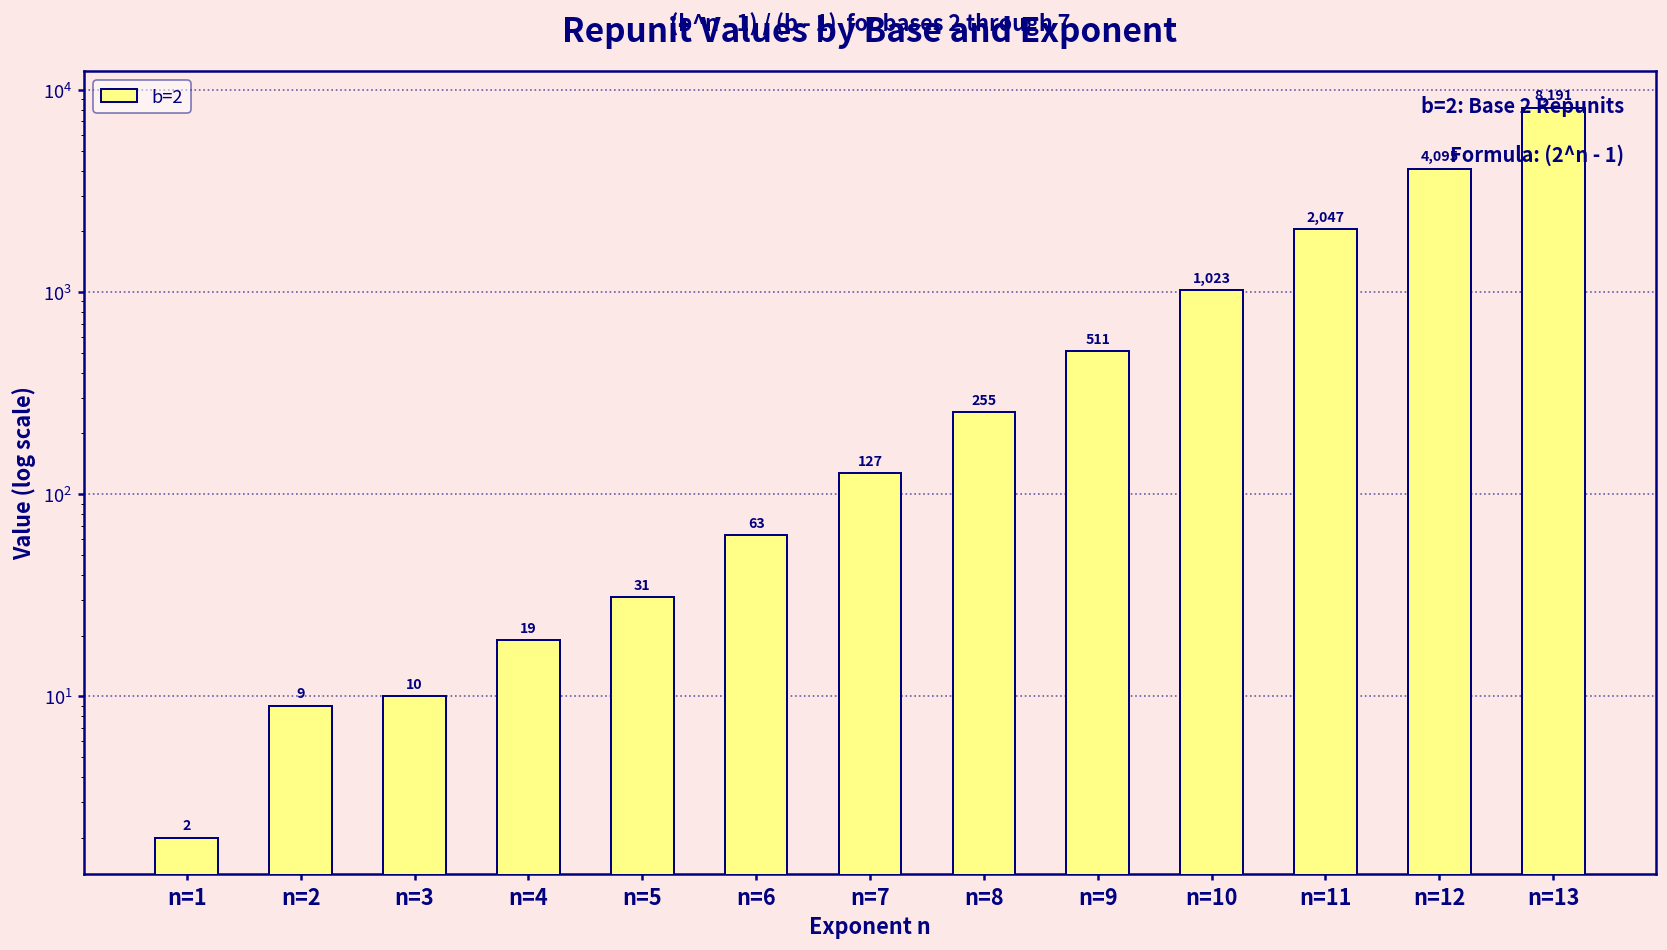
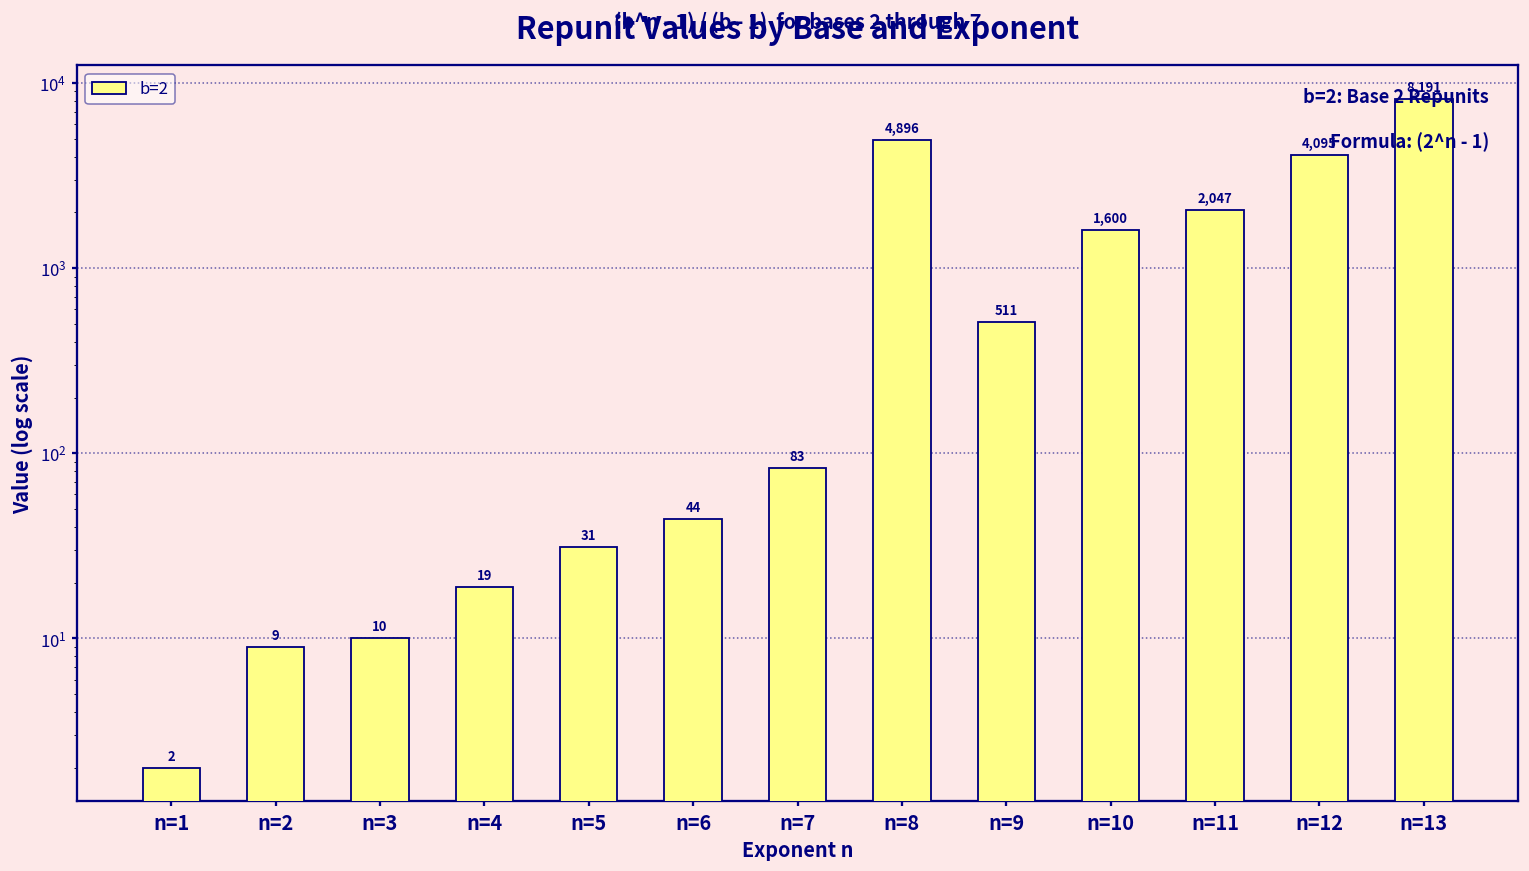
n=6: 63 -> 44
n=7: 127 -> 83
n=8: 255 -> 4,896
n=10: 1,023 -> 1,600
